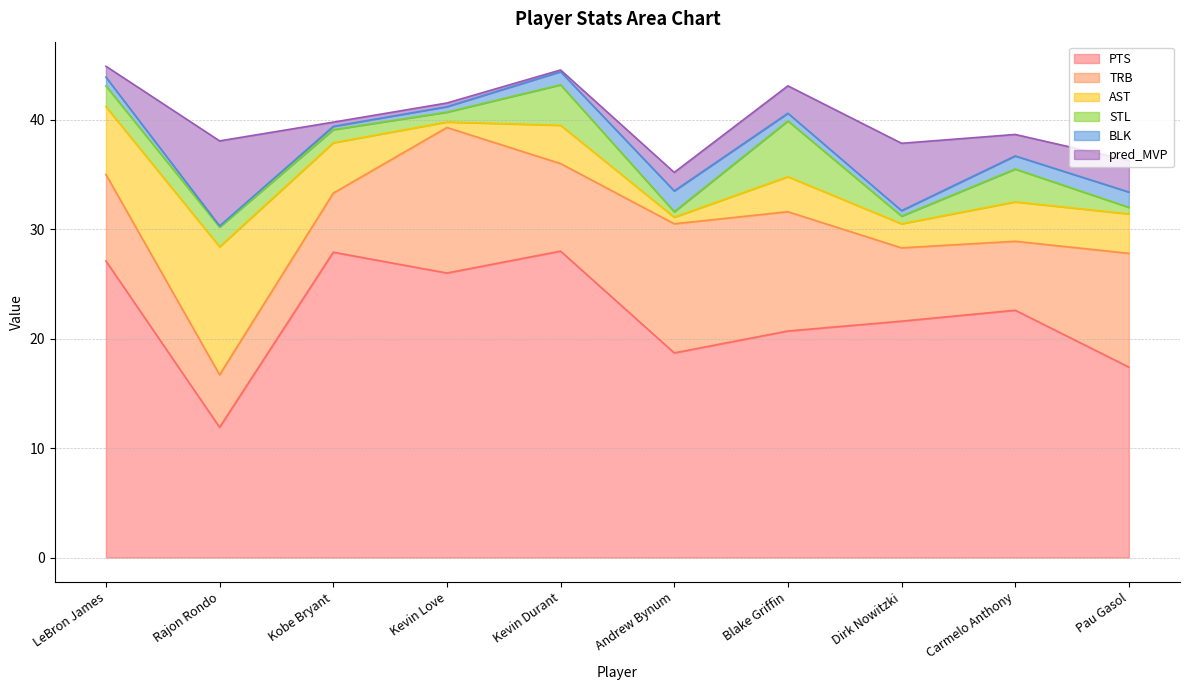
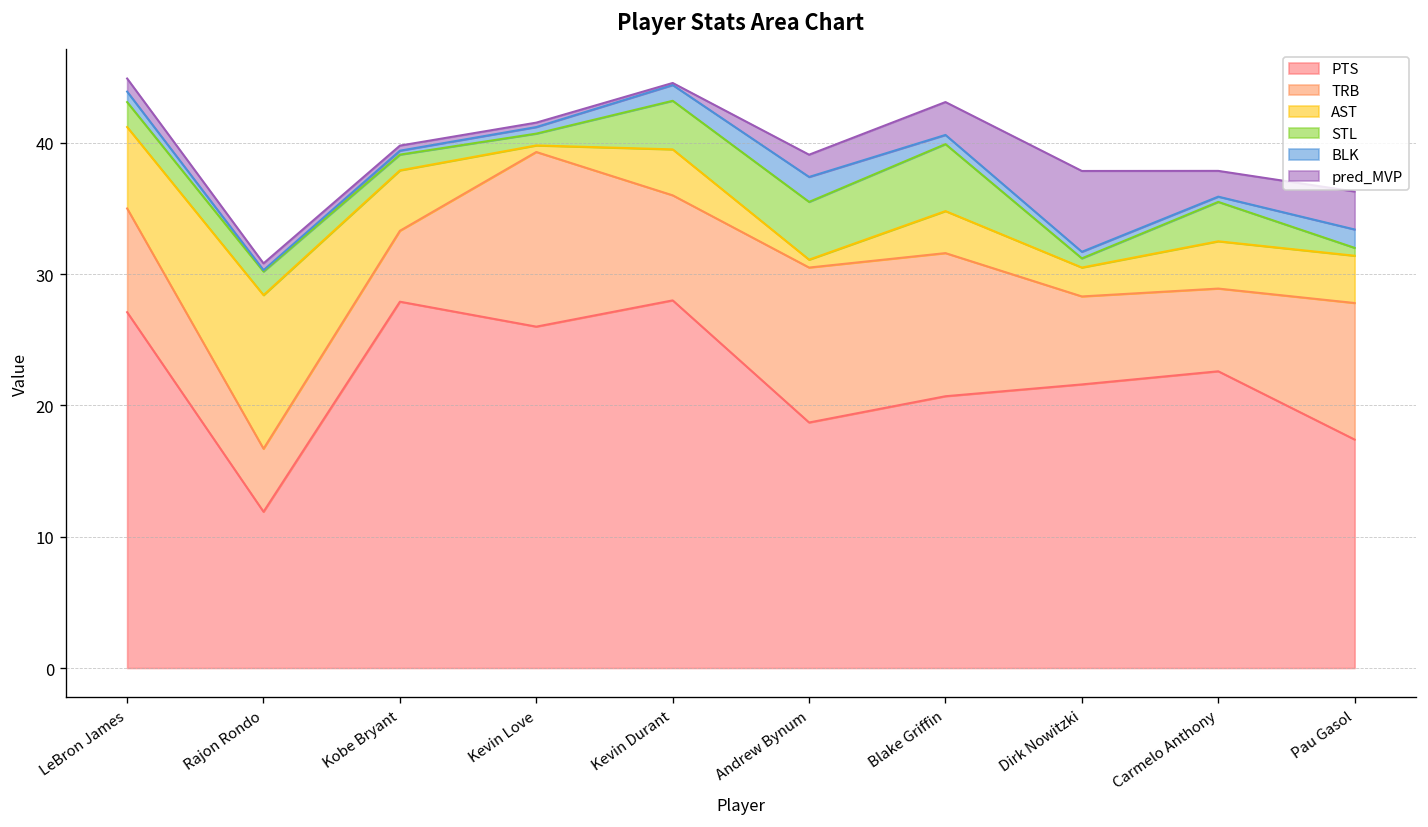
pred_MVP, Rajon Rondo: 7.8 -> 0.5
STL, Andrew Bynum: 0.5 -> 4.4
BLK, Carmelo Anthony: 1.2 -> 0.4
